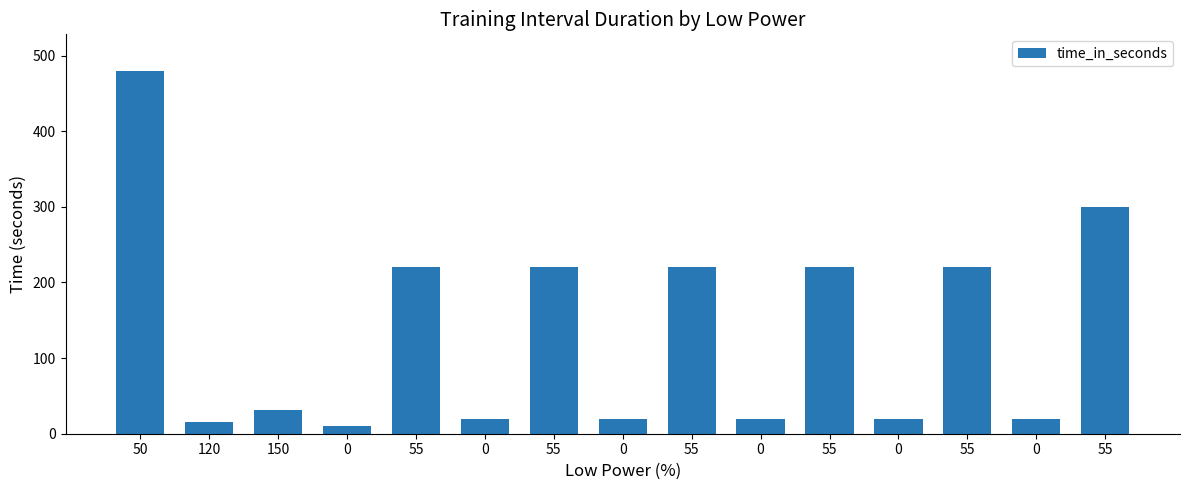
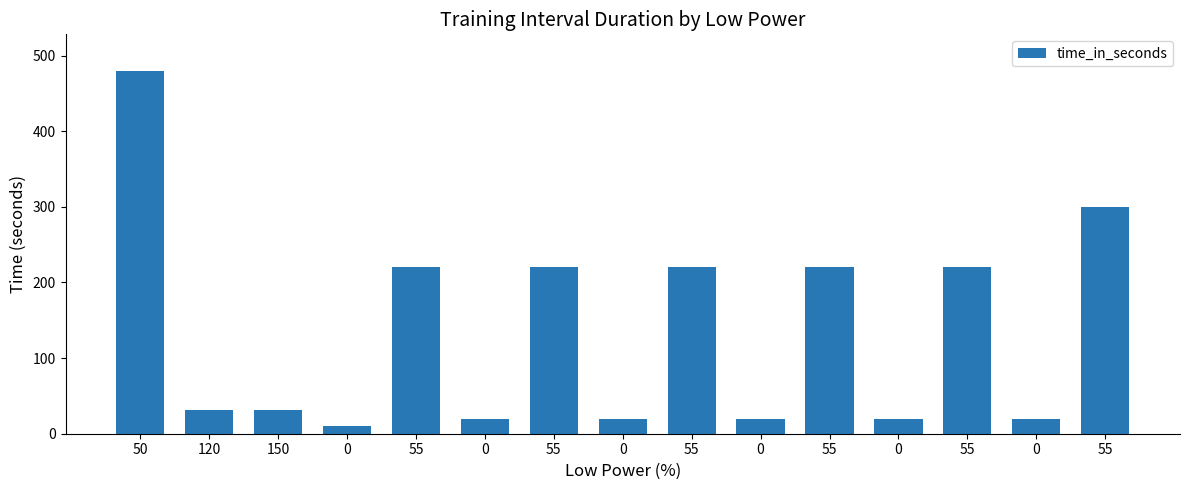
120: 20 -> 30
